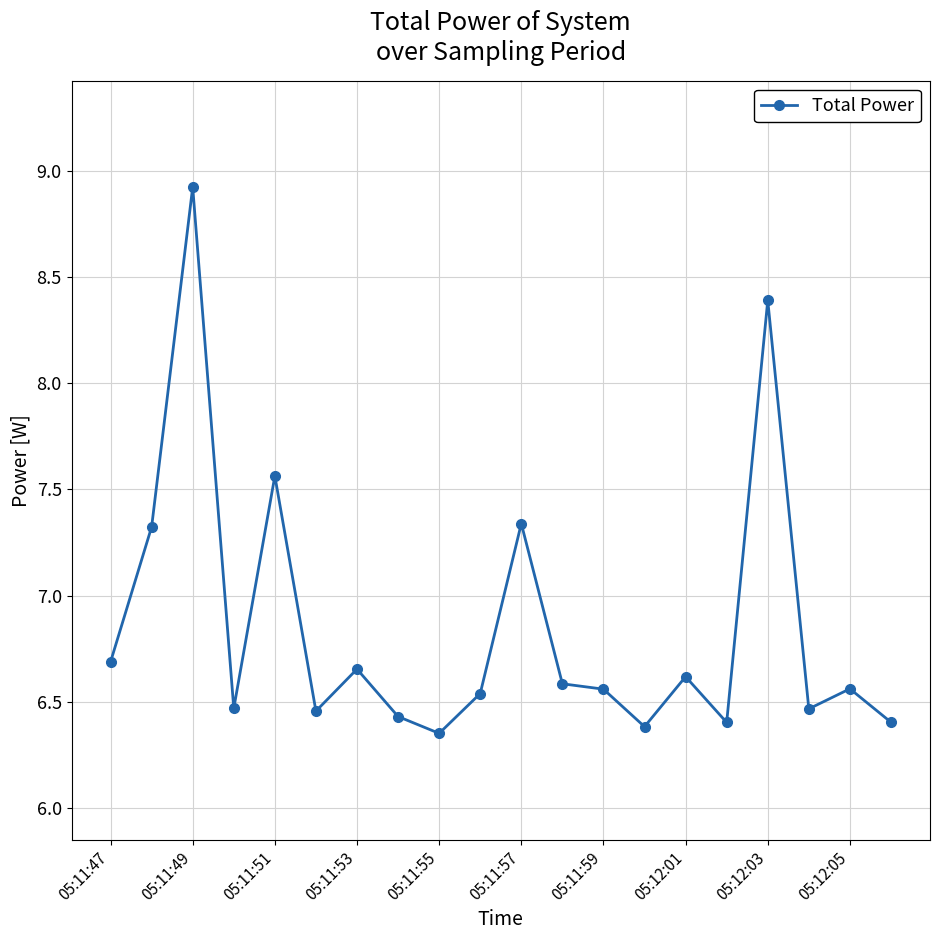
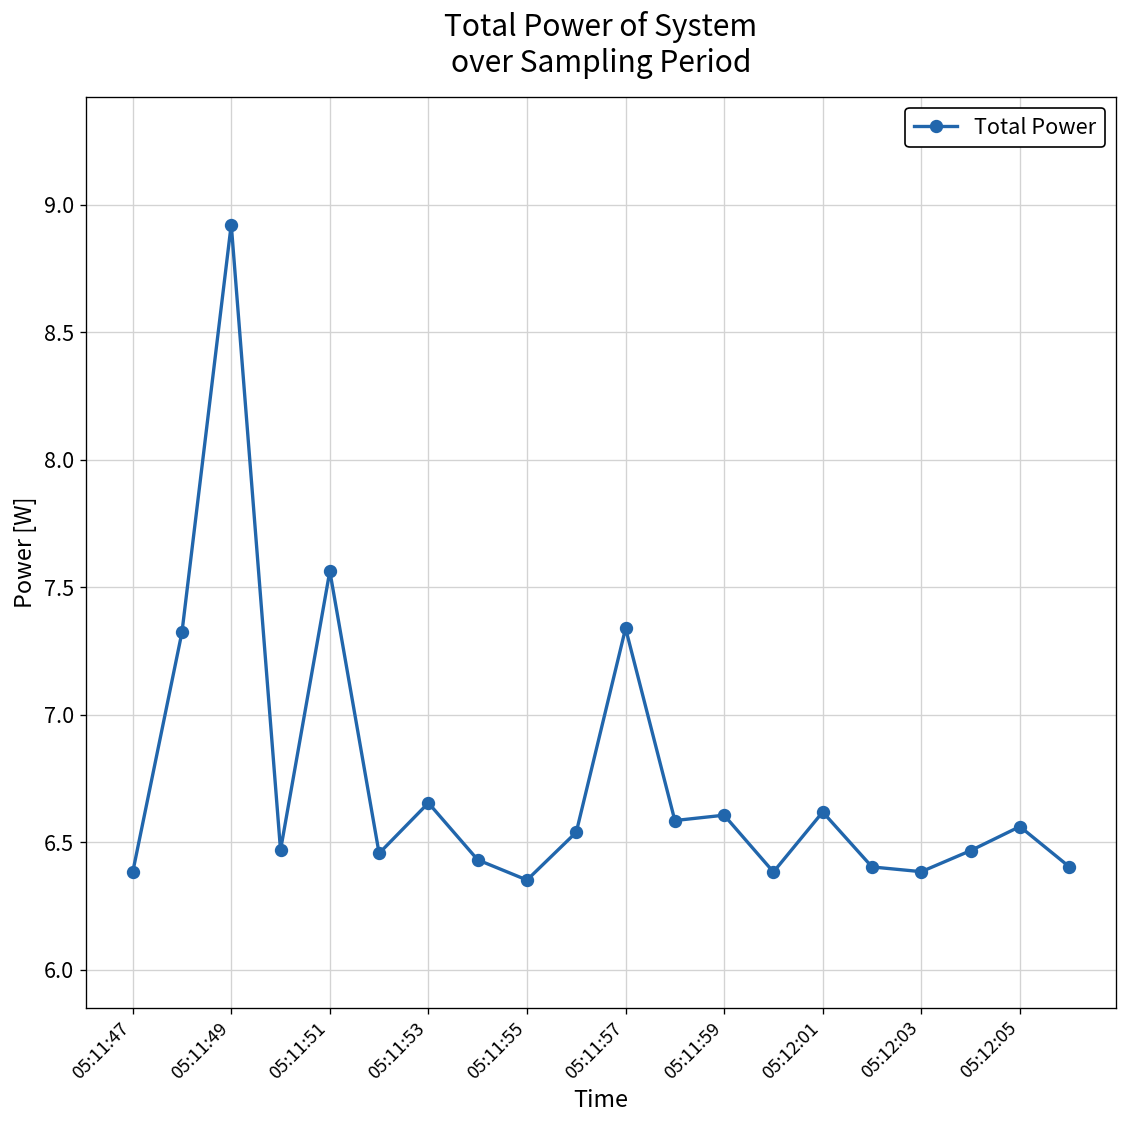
05:11:47: 6.69 -> 6.38
05:11:59: 6.56 -> 6.61
05:12:03: 8.39 -> 6.39
